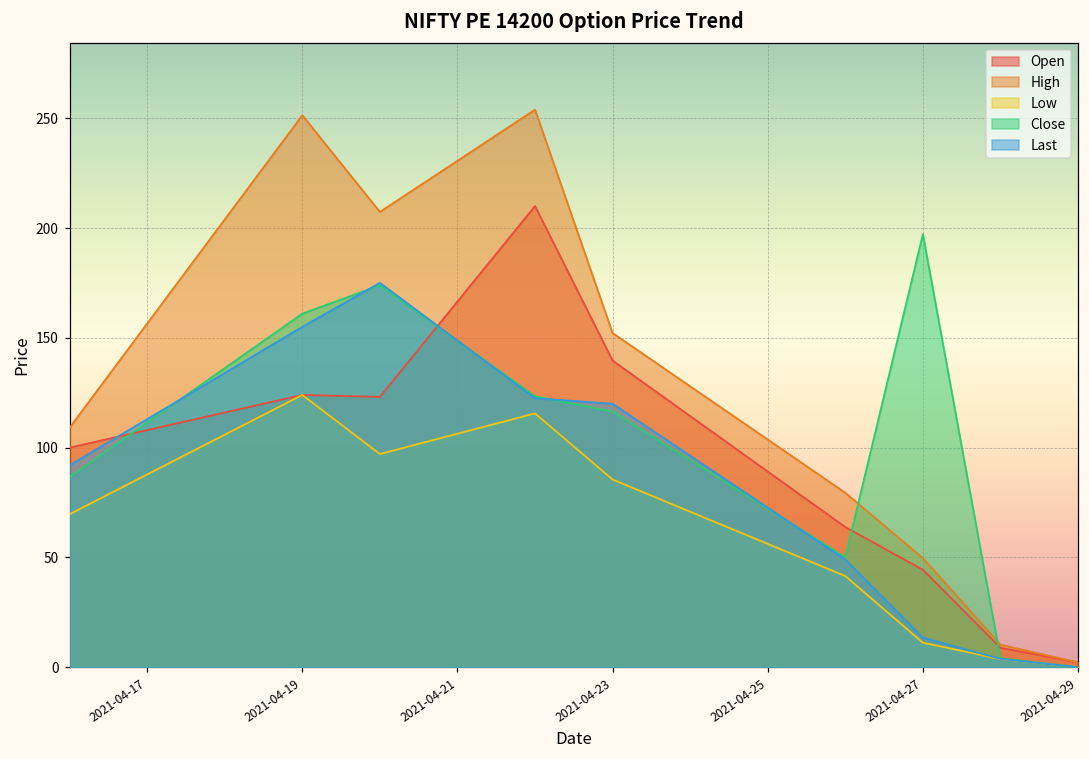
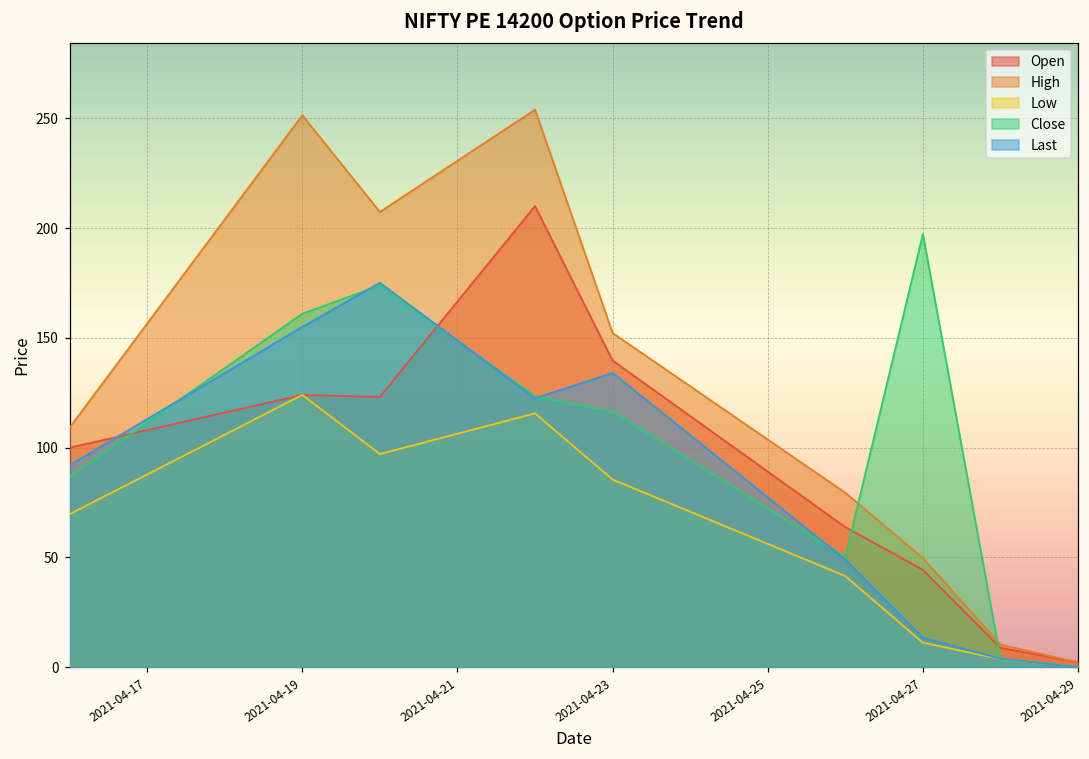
Last, 2021-04-23: 120 -> 134
